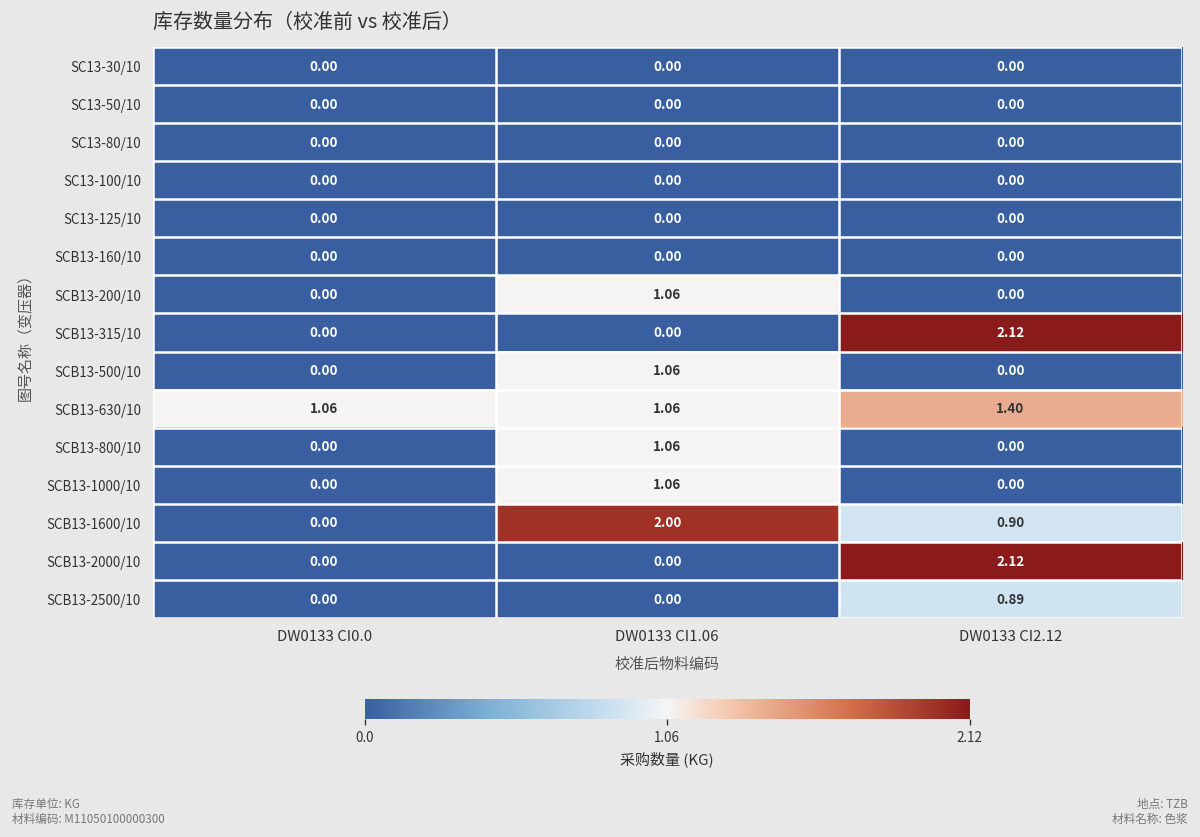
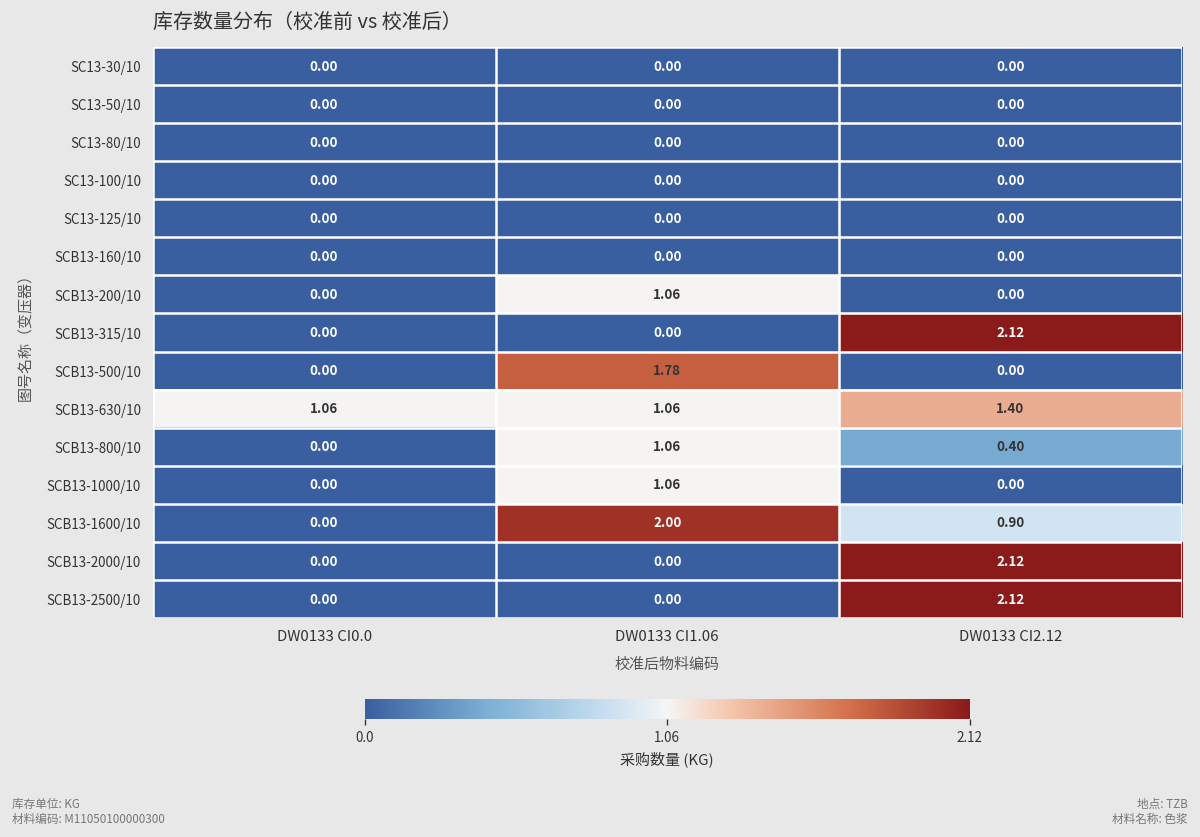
SCB13-500/10, DW0133 CI1.06: 1.06 -> 1.78
SCB13-800/10, DW0133 CI2.12: 0.00 -> 0.40
SCB13-2500/10, DW0133 CI2.12: 0.89 -> 2.12
